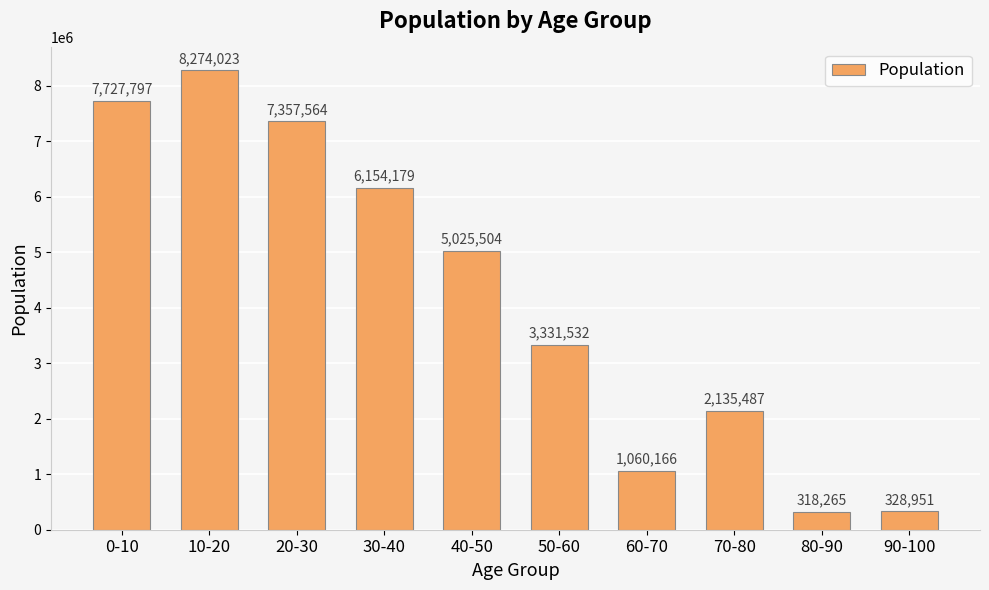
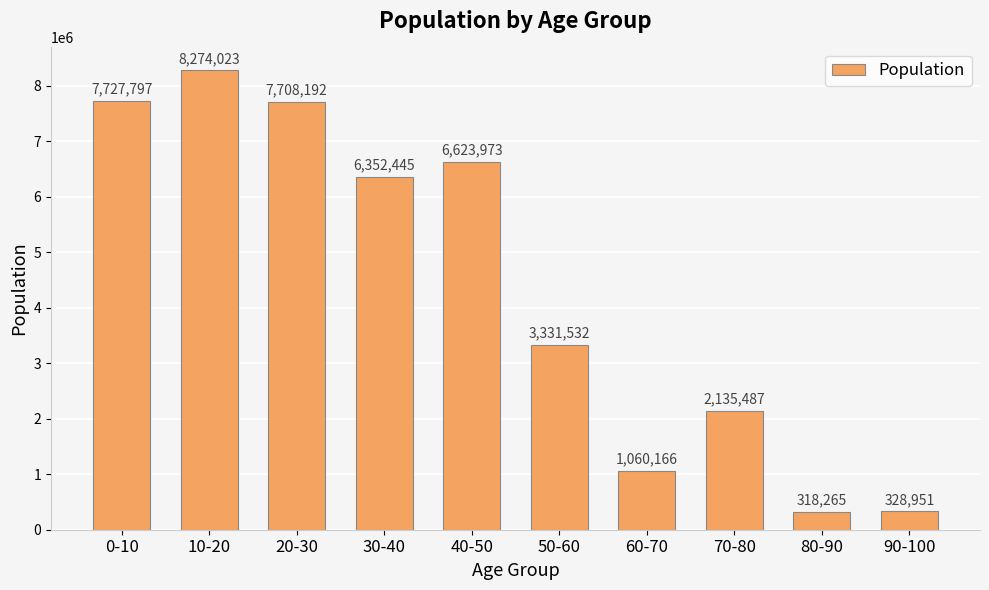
20-30: 7,357,564 -> 7,708,192
30-40: 6,154,179 -> 6,352,445
40-50: 5,025,504 -> 6,623,973
